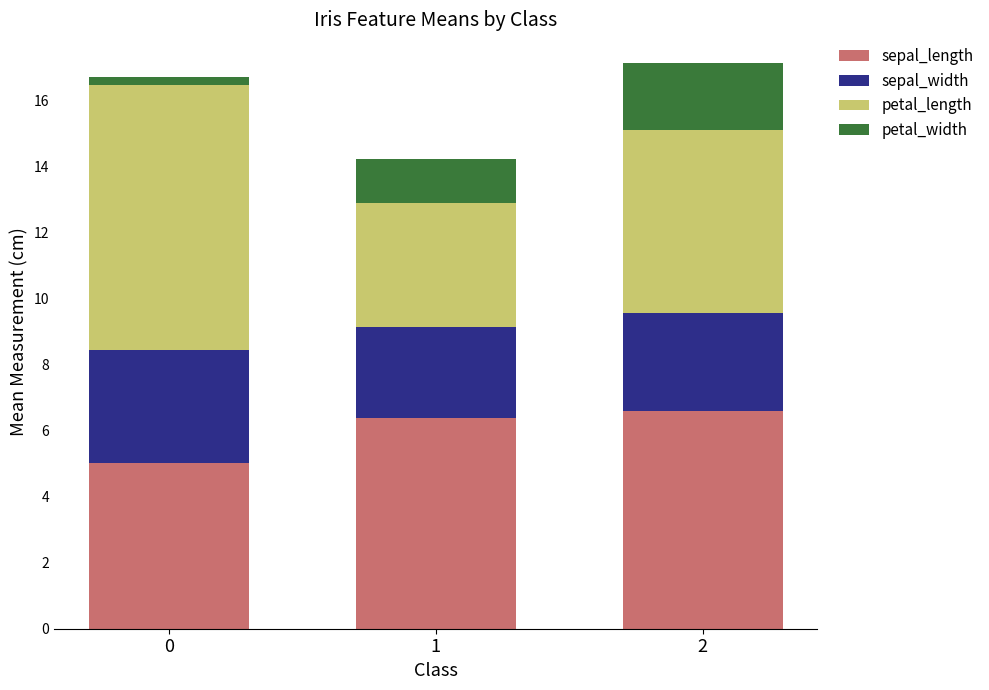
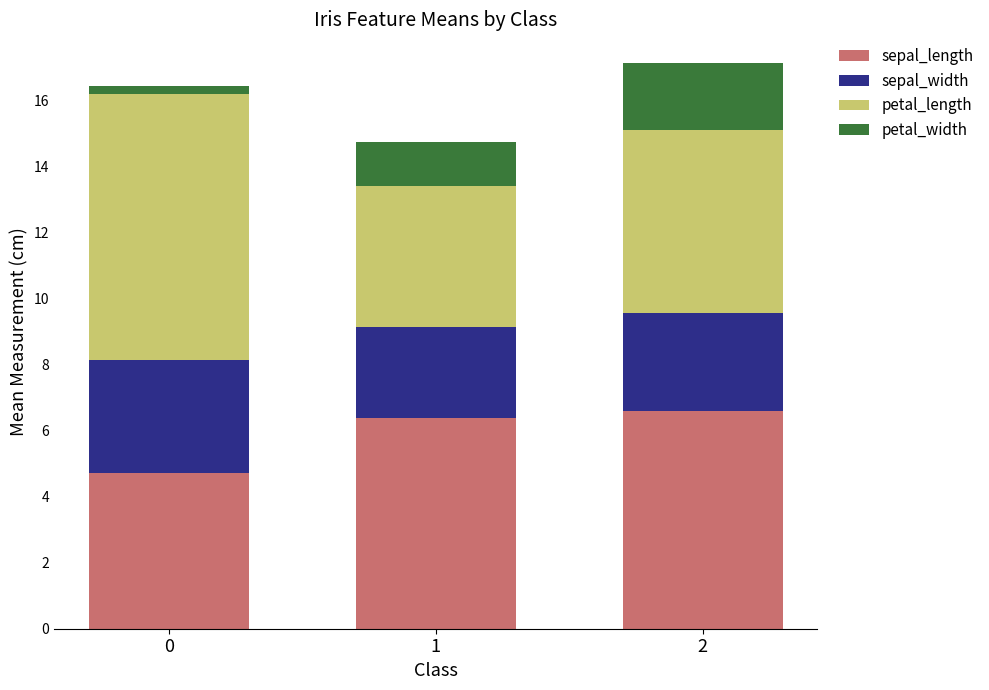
sepal_length, 0: 5.0 -> 4.7
petal_length, 1: 3.7 -> 4.3
